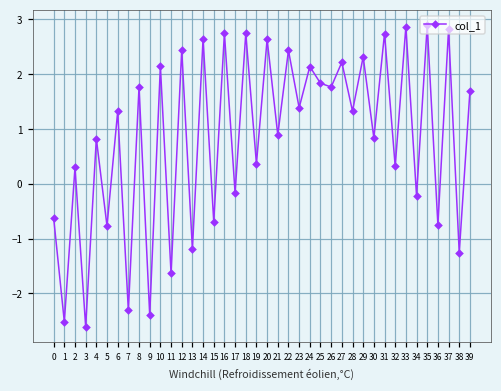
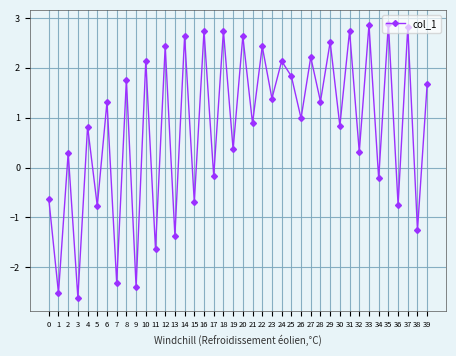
13: -1.2 -> -1.4
26: 1.8 -> 1.0
29: 2.3 -> 2.5
